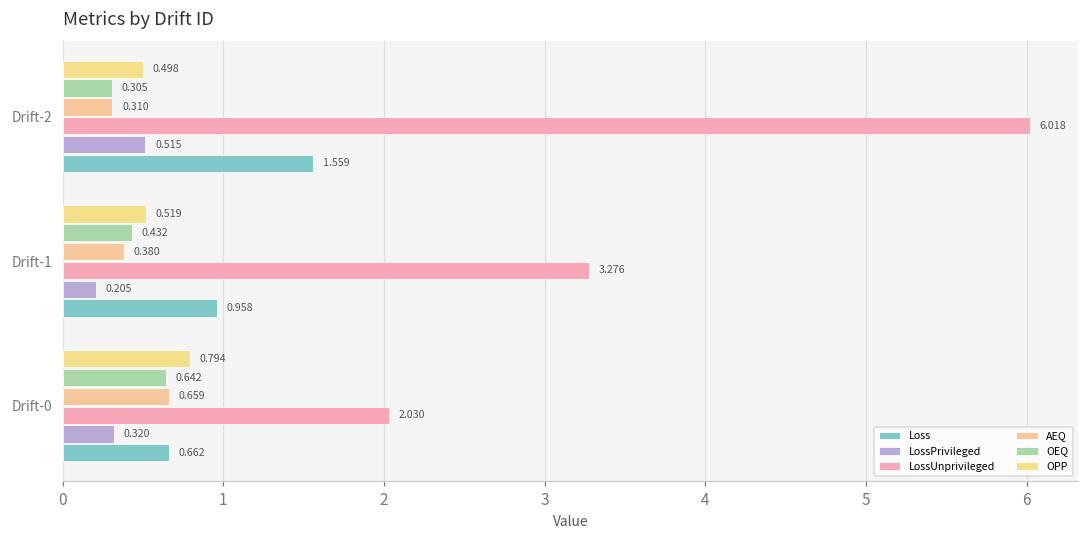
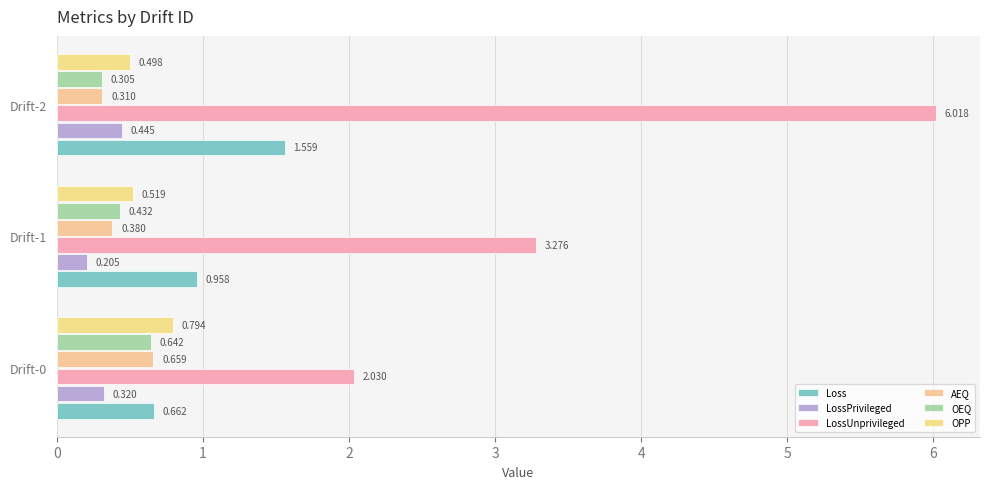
LossPrivileged, Drift-2: 0.515 -> 0.445
